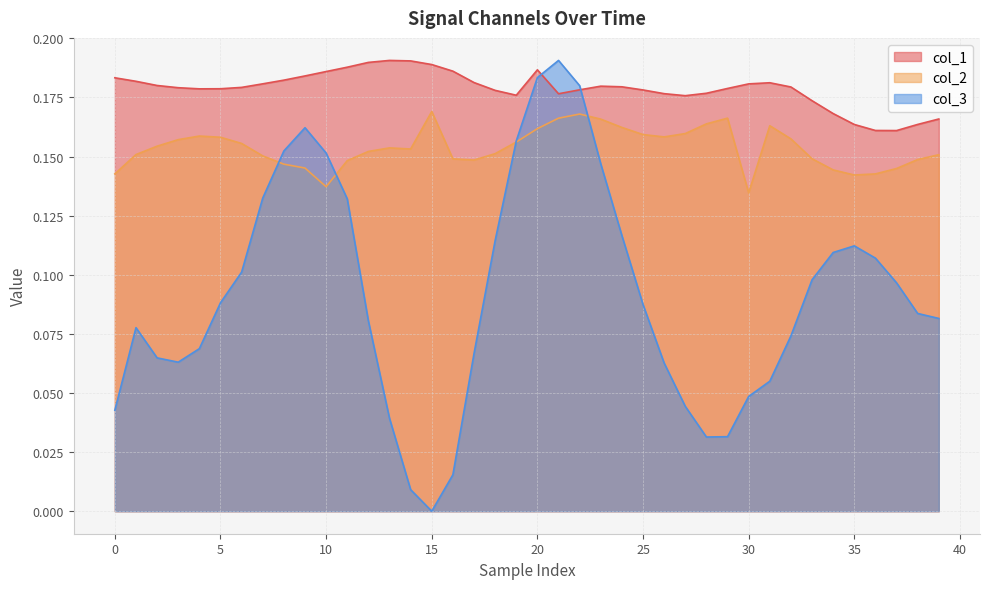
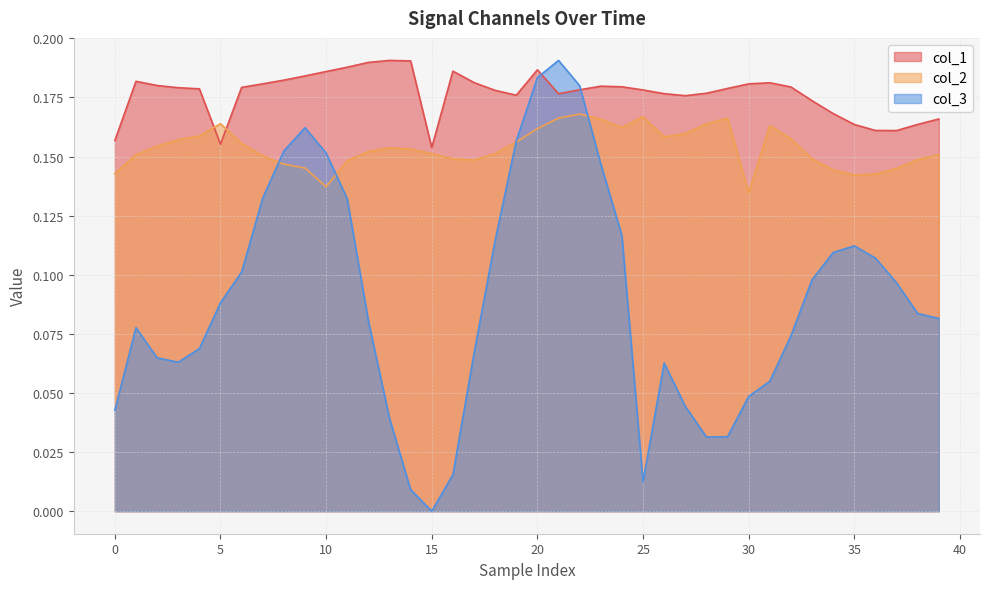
col_1, 0: 0.183 -> 0.157
col_1, 5: 0.179 -> 0.155
col_2, 5: 0.158 -> 0.164
col_1, 15: 0.189 -> 0.154
col_2, 15: 0.169 -> 0.151
col_2, 25: 0.159 -> 0.167
col_3, 25: 0.087 -> 0.013
